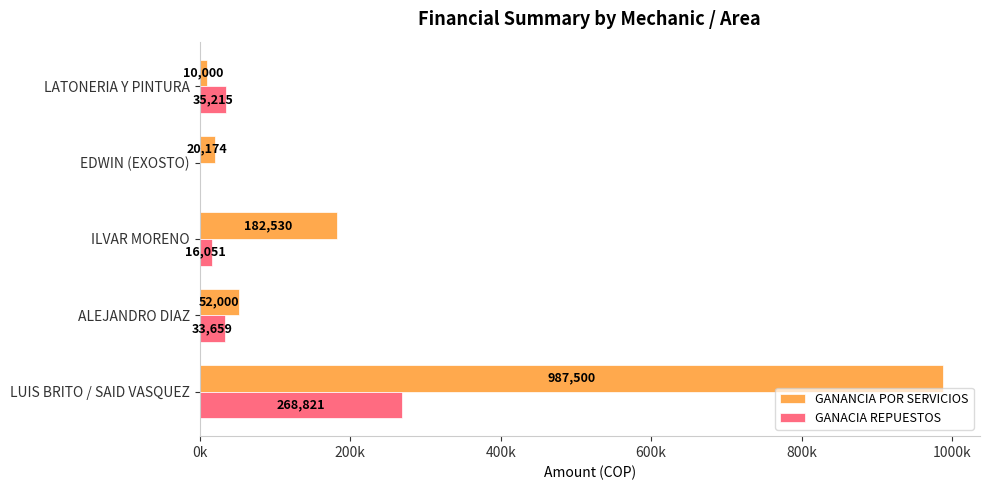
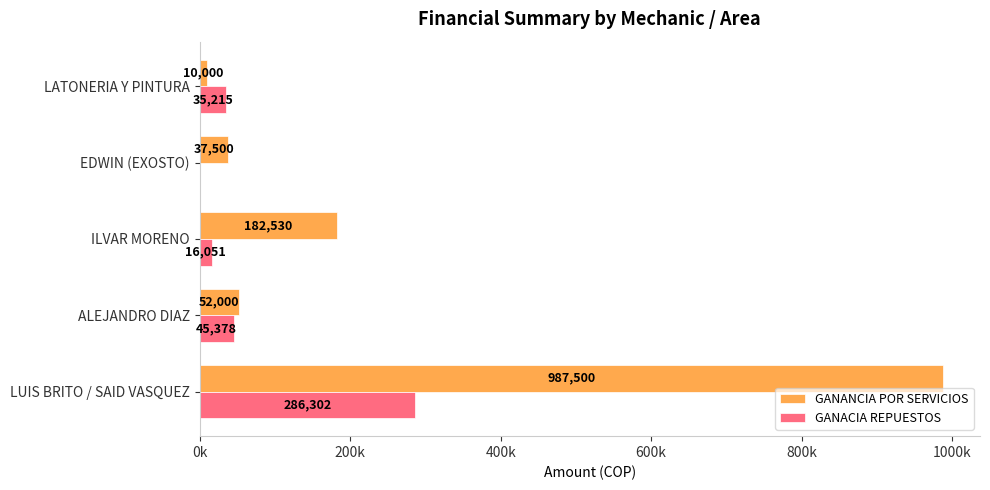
GANANCIA POR SERVICIOS, EDWIN (EXOSTO): 20,174 -> 37,500
GANACIA REPUESTOS, ALEJANDRO DIAZ: 33,659 -> 45,378
GANACIA REPUESTOS, LUIS BRITO / SAID VASQUEZ: 268,821 -> 286,302
